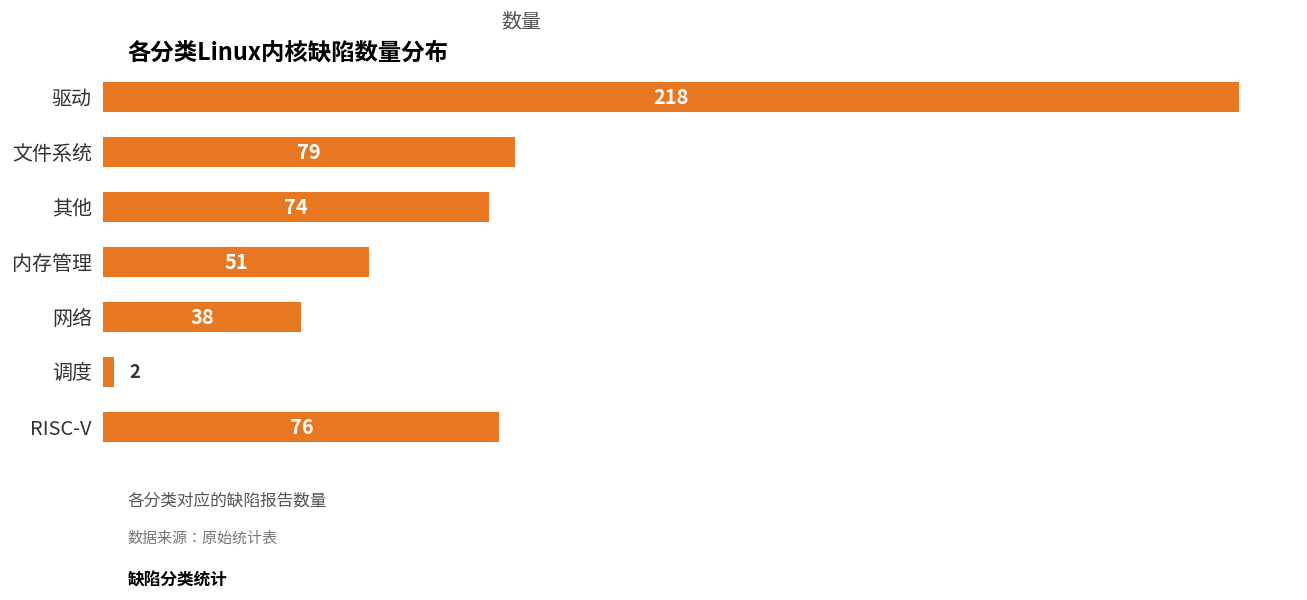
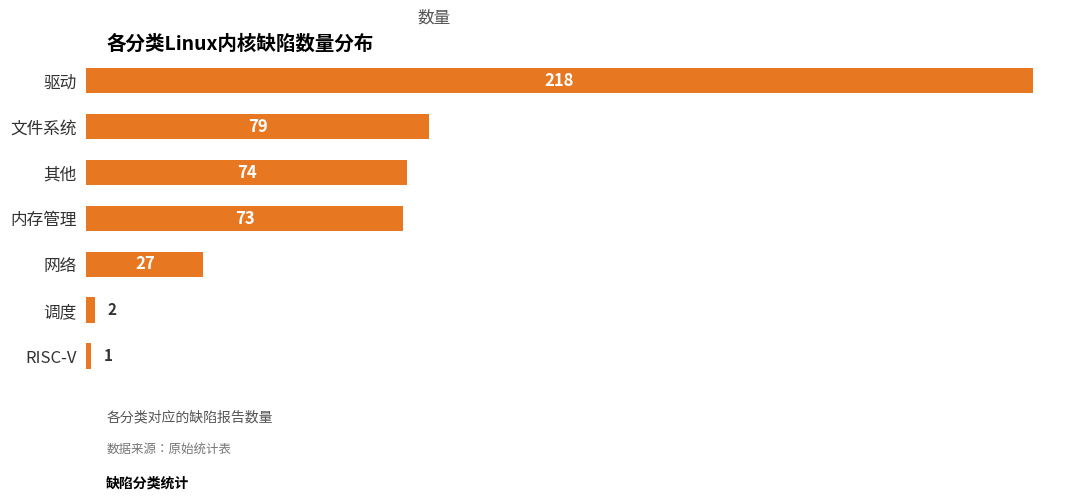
内存管理: 51 -> 73
网络: 38 -> 27
RISC-V: 76 -> 1
